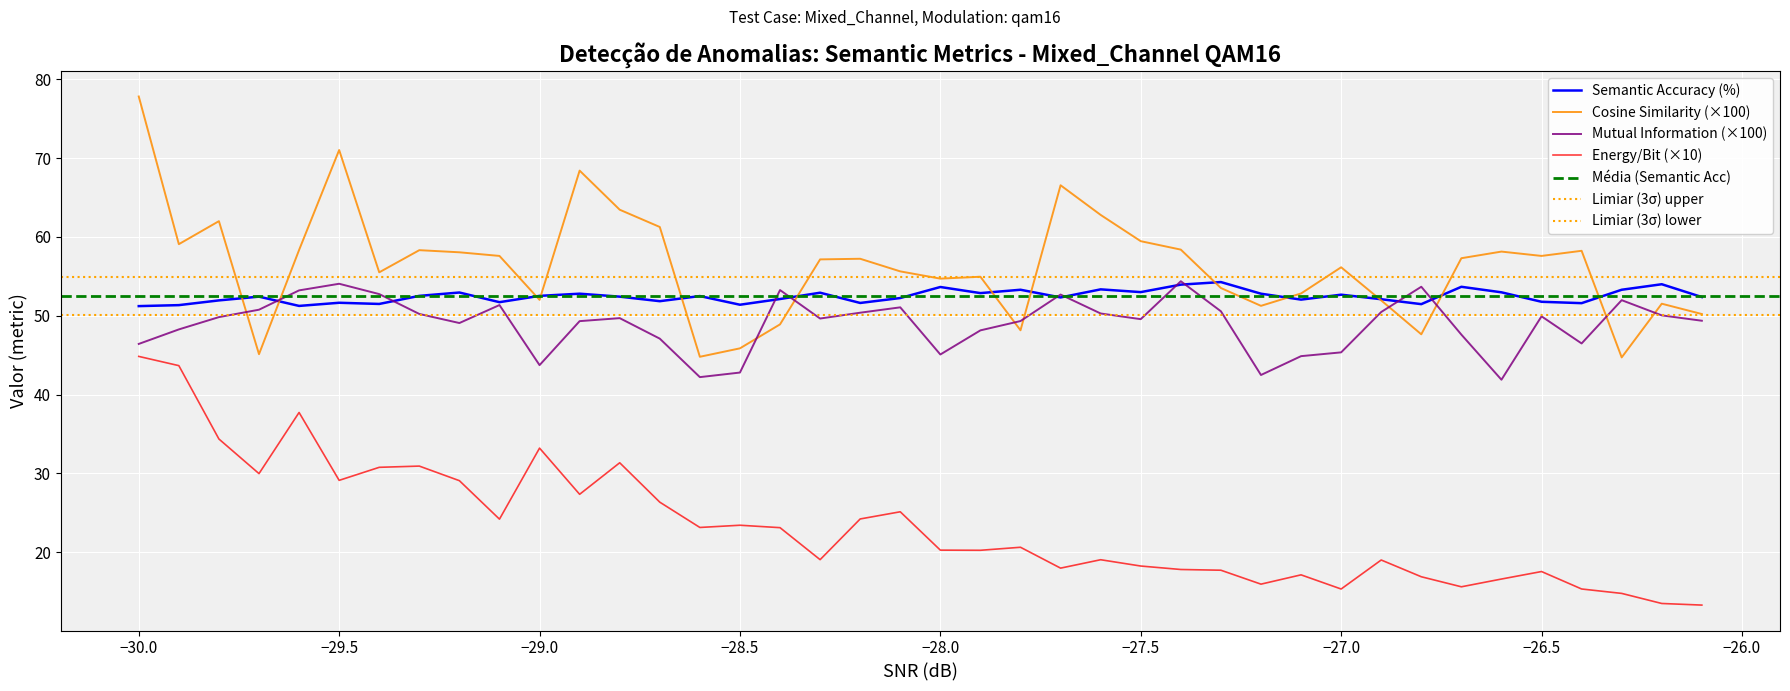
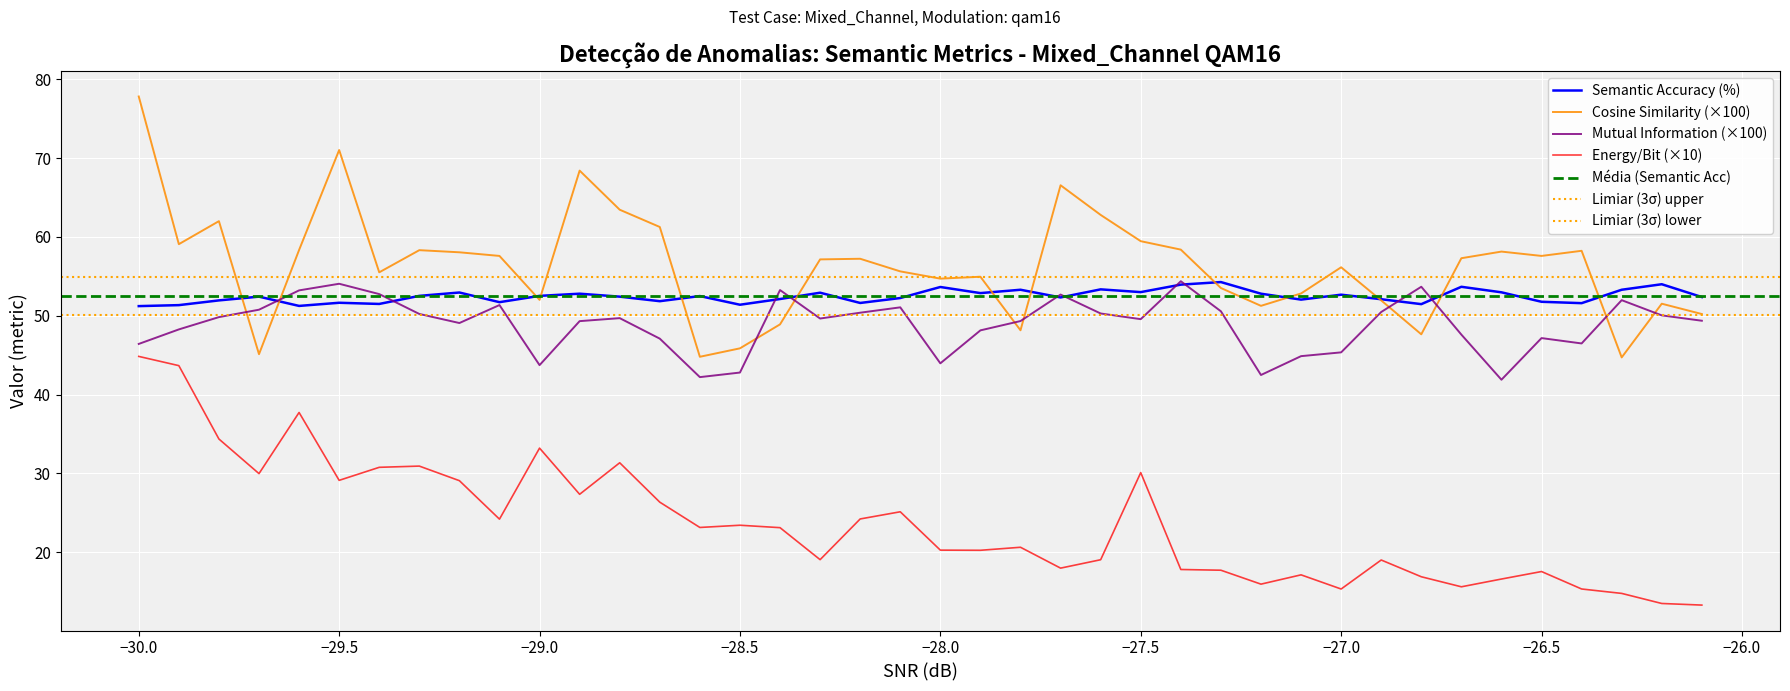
Mutual Information (×100), −28.0: 45 -> 44
Energy/Bit (×10), −27.5: 18 -> 30
Mutual Information (×100), −26.5: 50 -> 47
